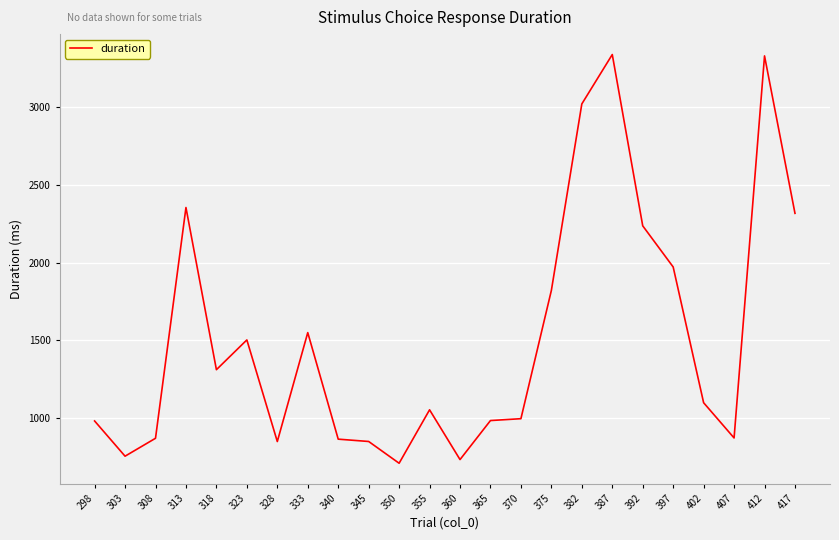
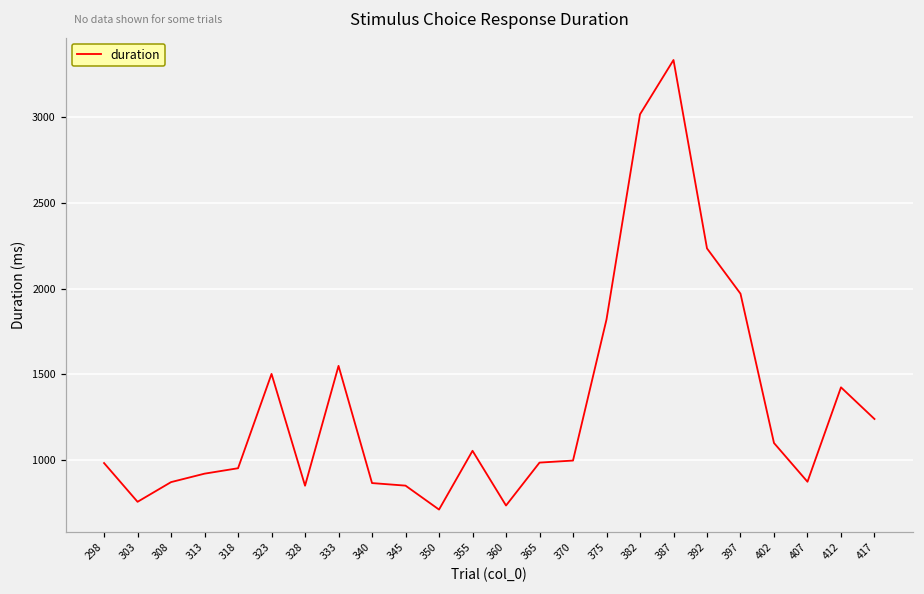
313: 2350 -> 920
318: 1310 -> 950
412: 3330 -> 1420
417: 2320 -> 1240
